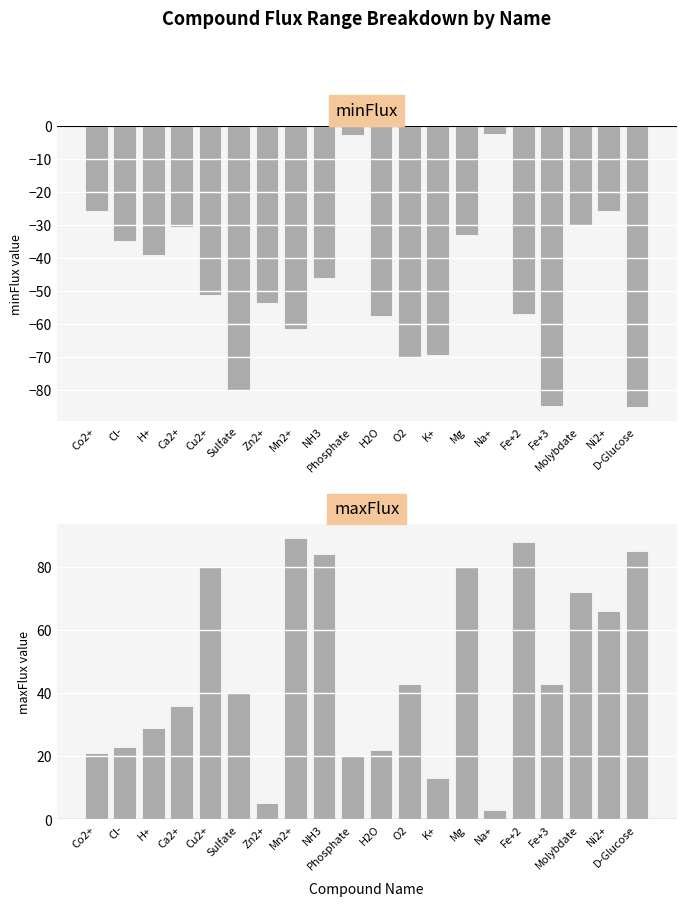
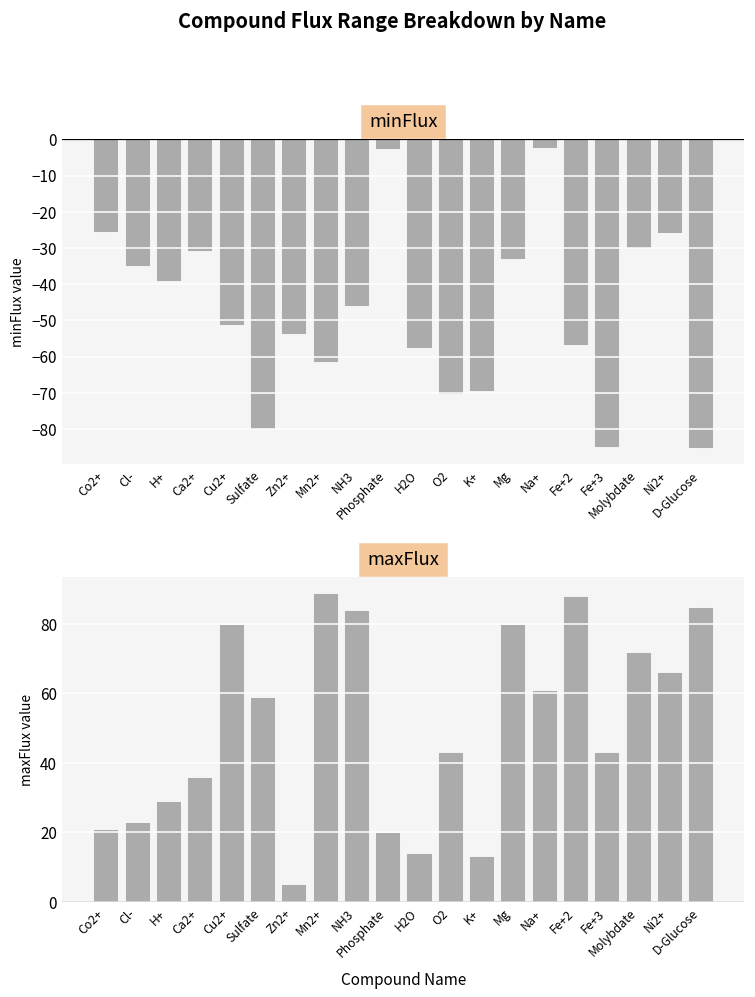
maxFlux, Sulfate: 40 -> 59
maxFlux, H2O: 22 -> 14
maxFlux, Na+: 3 -> 61
